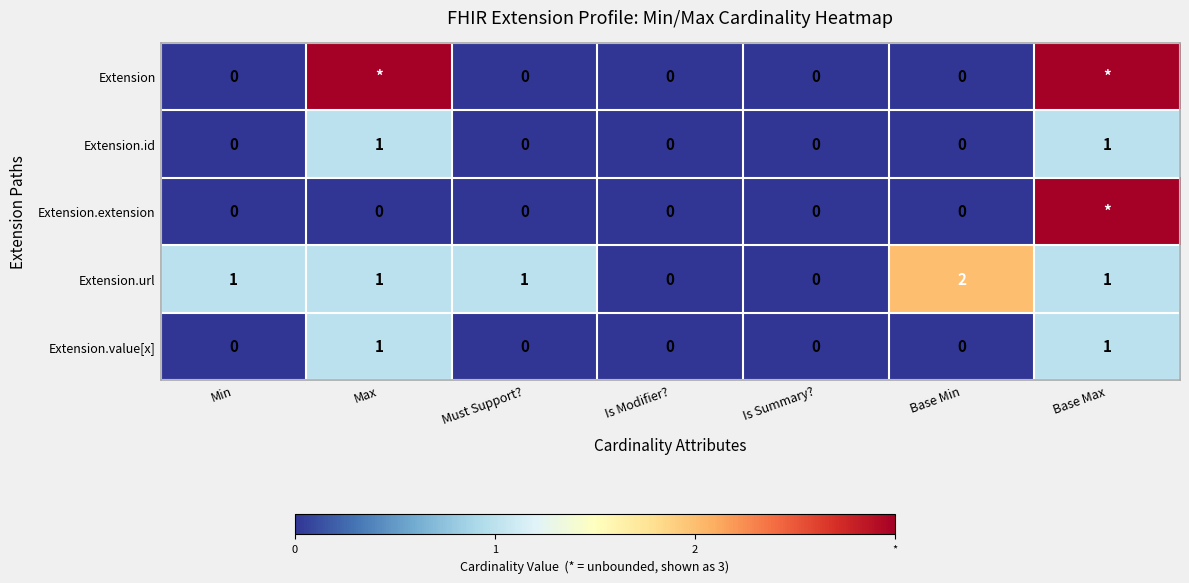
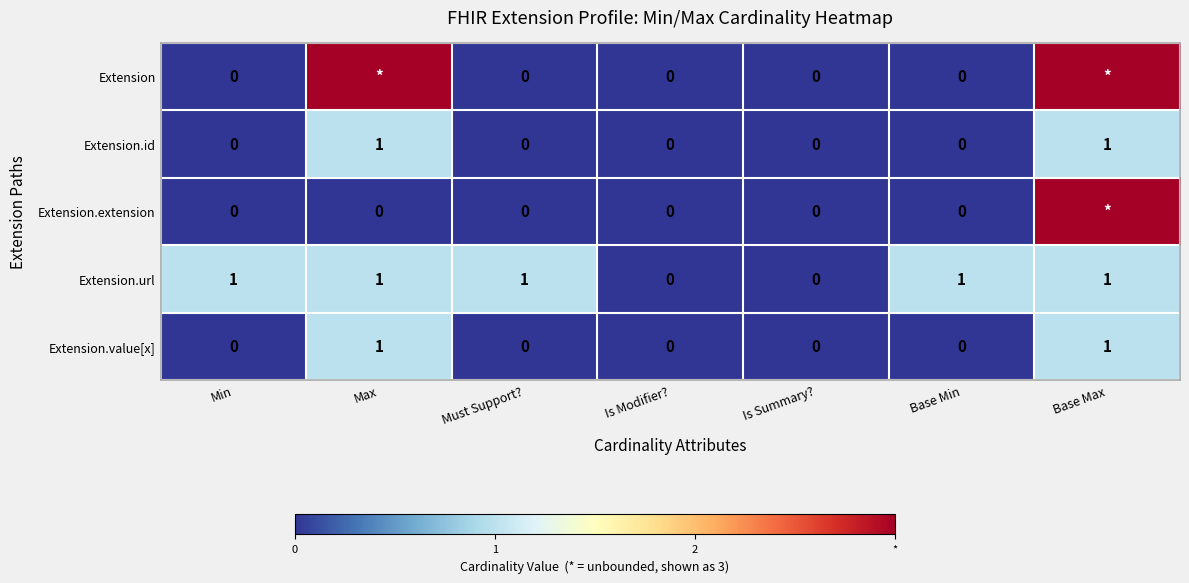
Extension.url, Base Min: 2 -> 1
